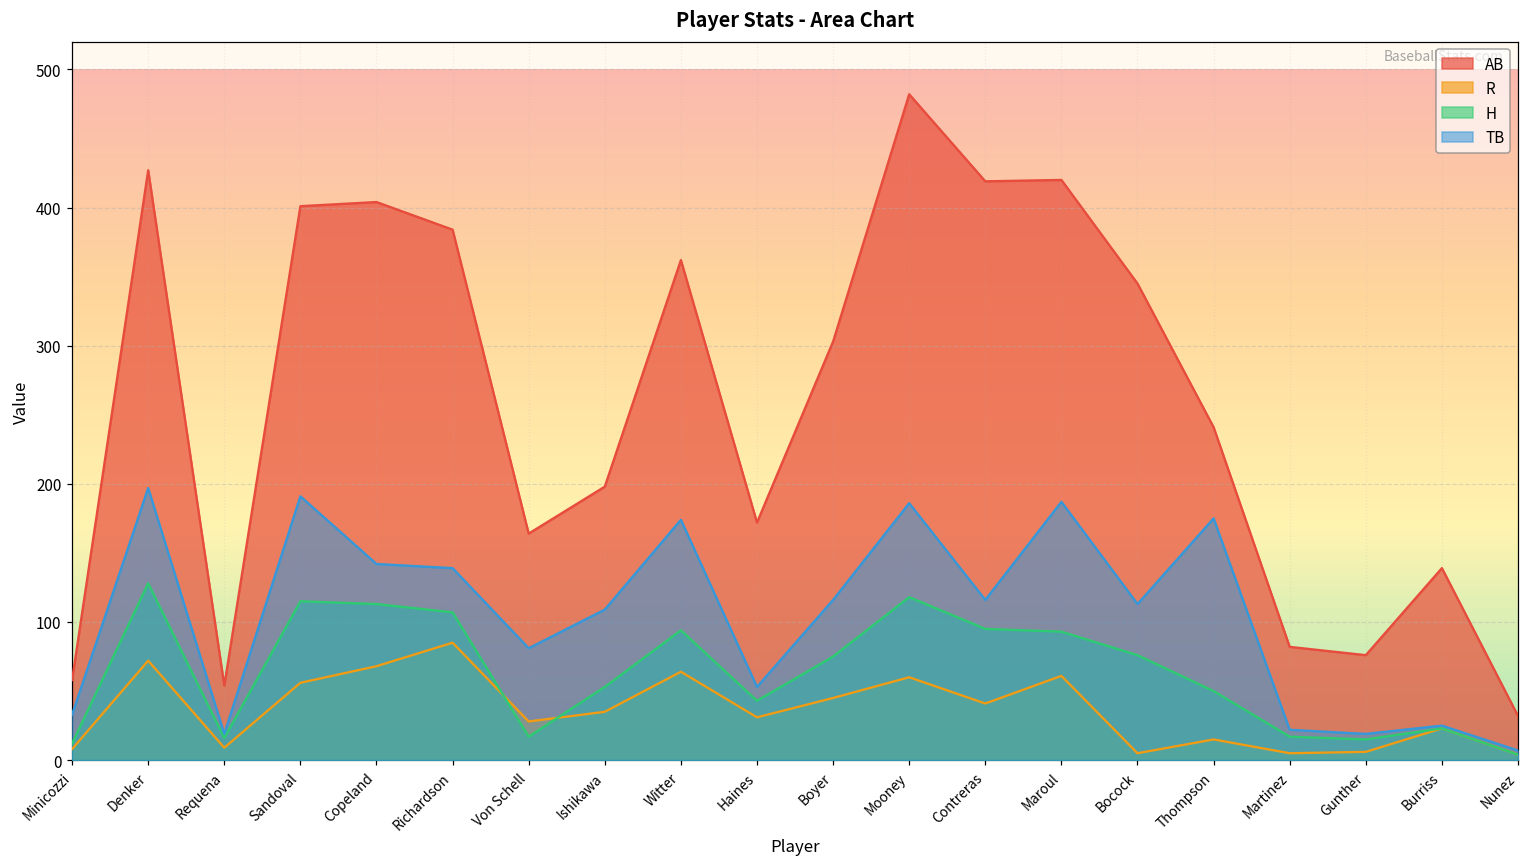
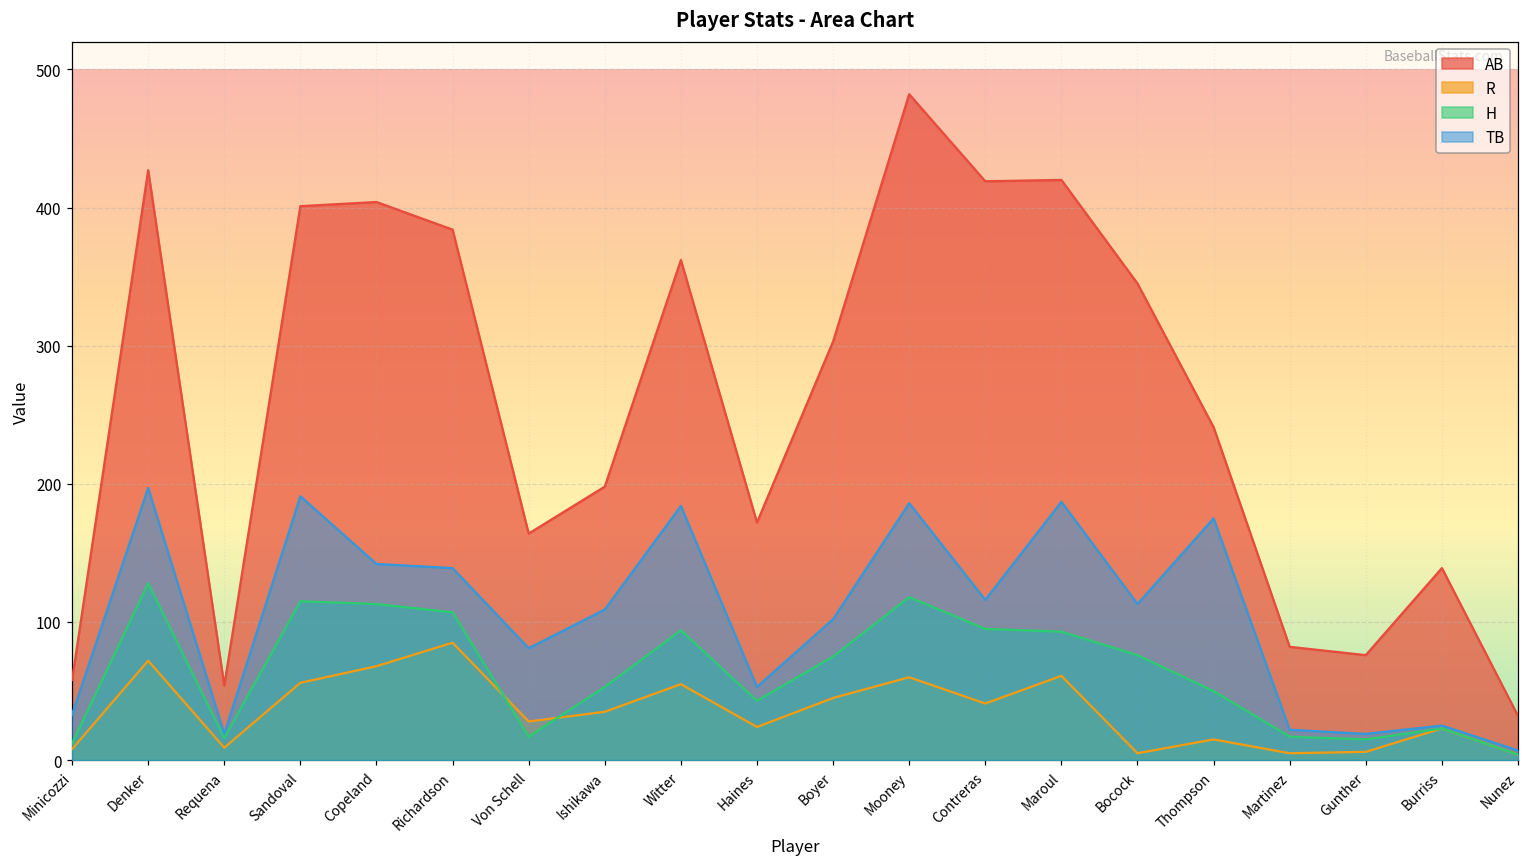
R, Witter: 64 -> 55
TB, Witter: 174 -> 184
R, Haines: 31 -> 24
TB, Boyer: 116 -> 102
